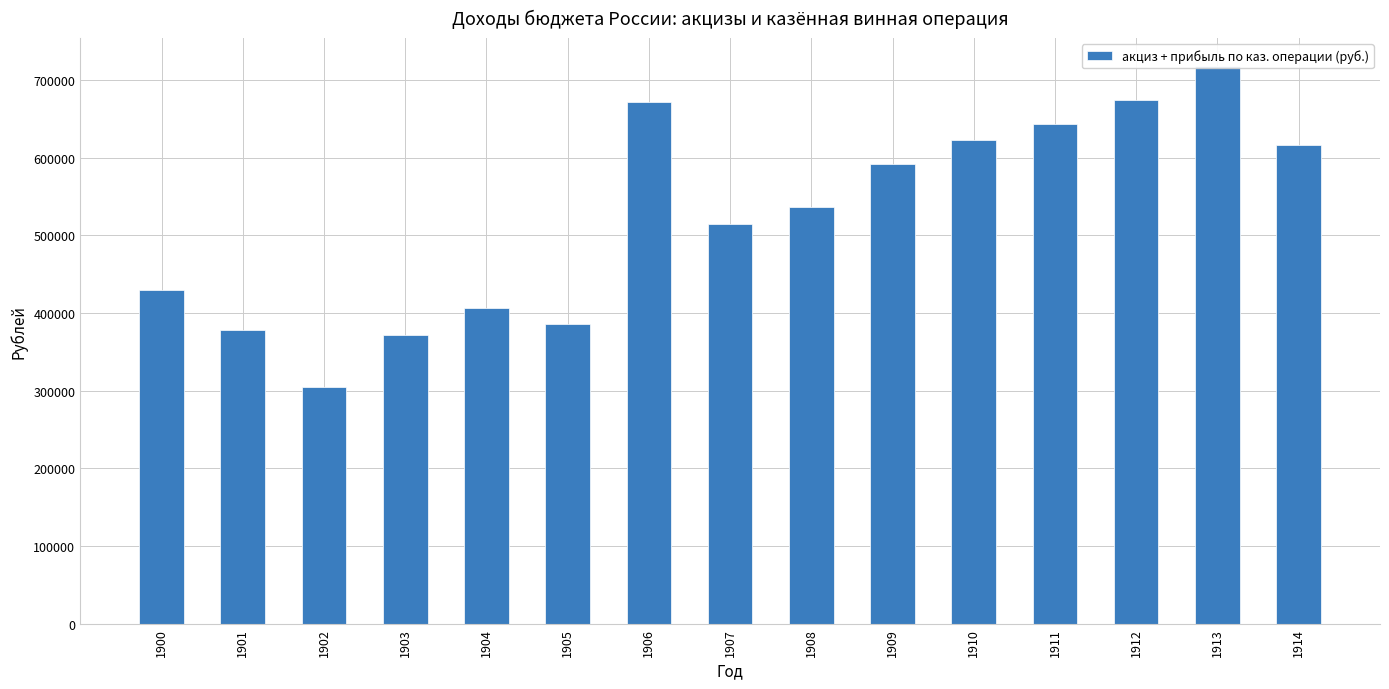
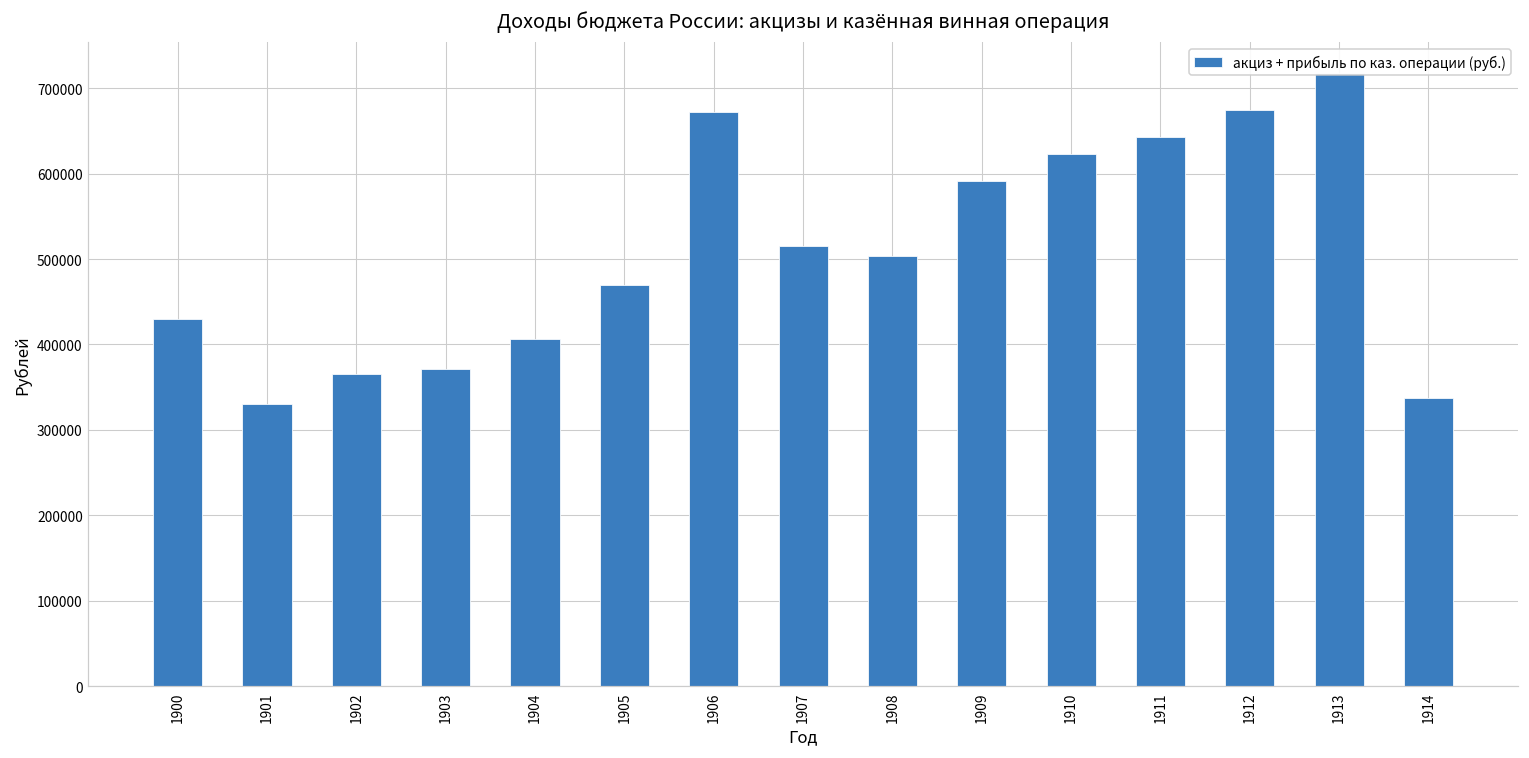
1901: 380000 -> 330000
1902: 310000 -> 370000
1905: 390000 -> 470000
1908: 540000 -> 500000
1914: 620000 -> 340000
